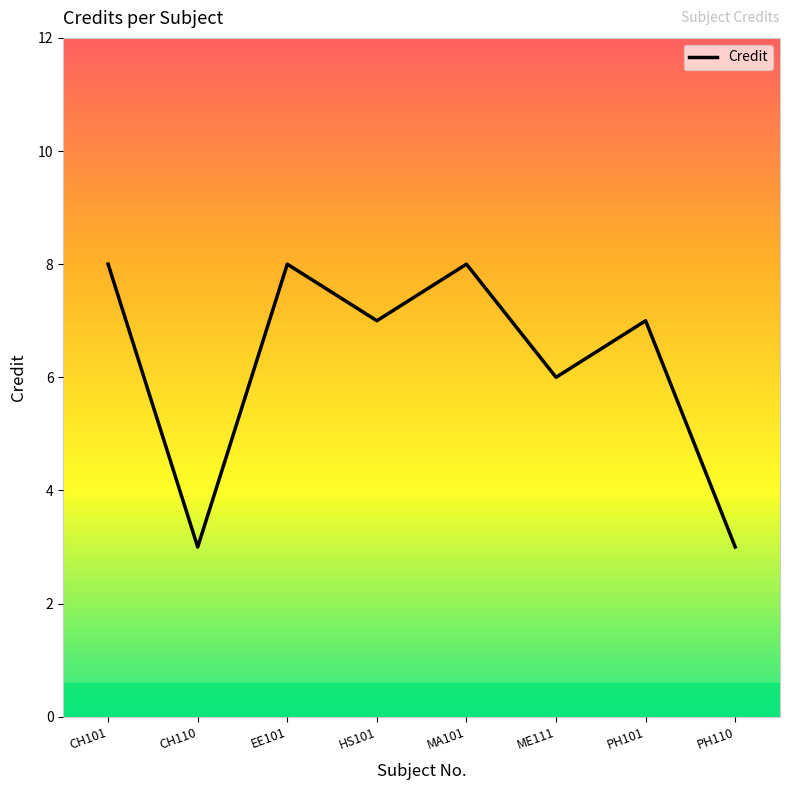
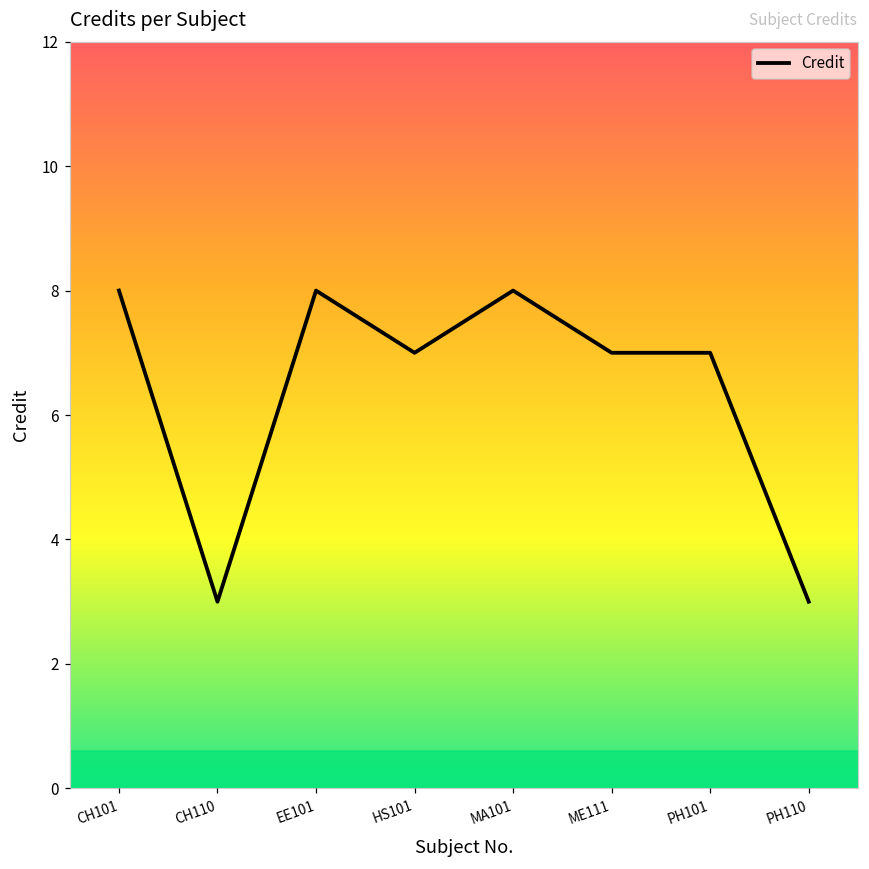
ME111: 6 -> 7
